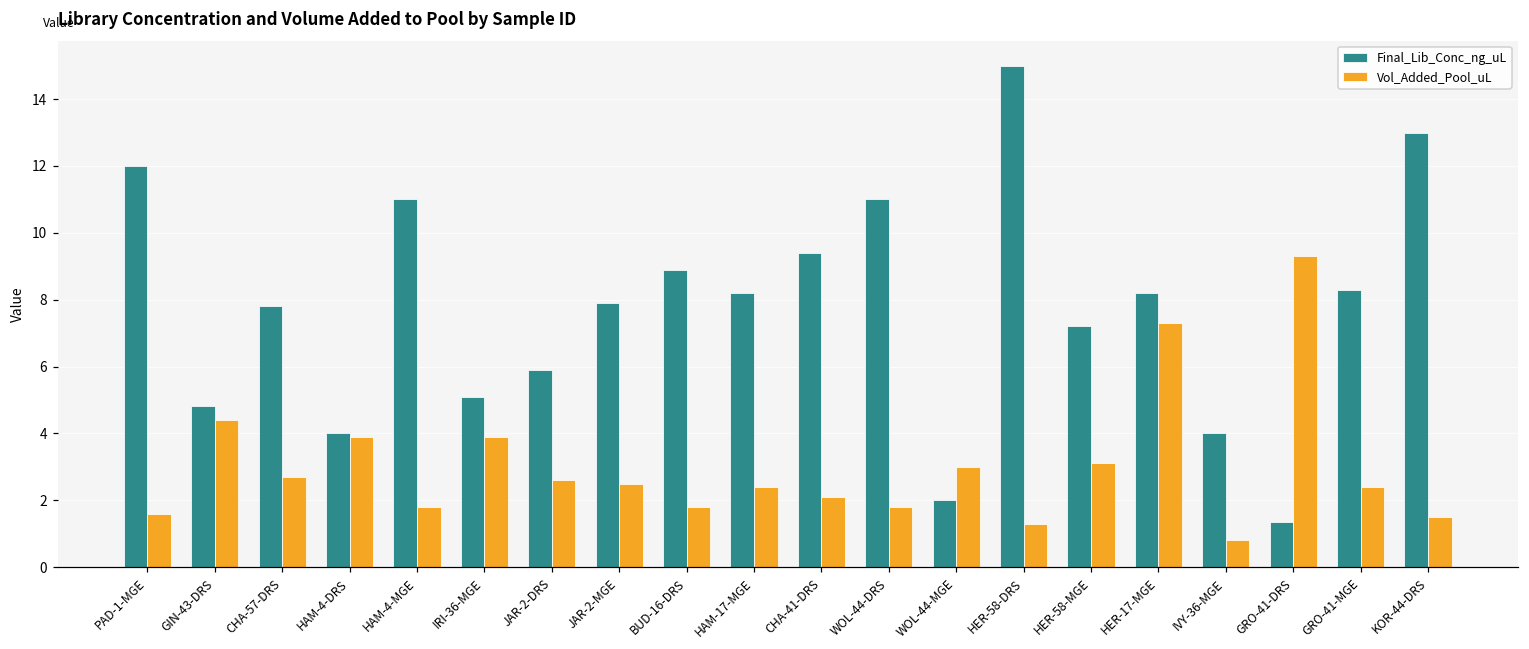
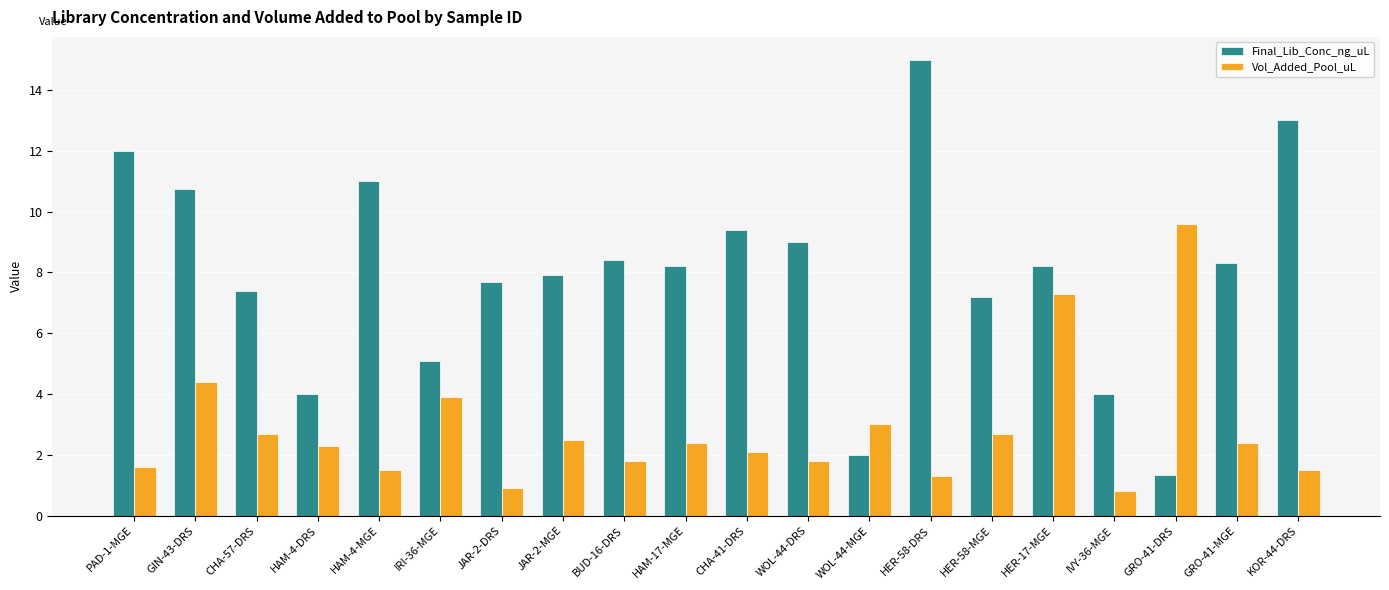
Final_Lib_Conc_ng_uL, GIN-43-DRS: 4.8 -> 10.8
Final_Lib_Conc_ng_uL, CHA-57-DRS: 7.8 -> 7.4
Vol_Added_Pool_uL, HAM-4-DRS: 3.9 -> 2.3
Vol_Added_Pool_uL, HAM-4-MGE: 1.8 -> 1.5
Final_Lib_Conc_ng_uL, JAR-2-DRS: 5.9 -> 7.7
Vol_Added_Pool_uL, JAR-2-DRS: 2.6 -> 0.9
Final_Lib_Conc_ng_uL, BUD-16-DRS: 8.9 -> 8.4
Final_Lib_Conc_ng_uL, WOL-44-DRS: 11 -> 9
Vol_Added_Pool_uL, HER-58-MGE: 3.1 -> 2.7
Vol_Added_Pool_uL, GRO-41-DRS: 9.3 -> 9.6
